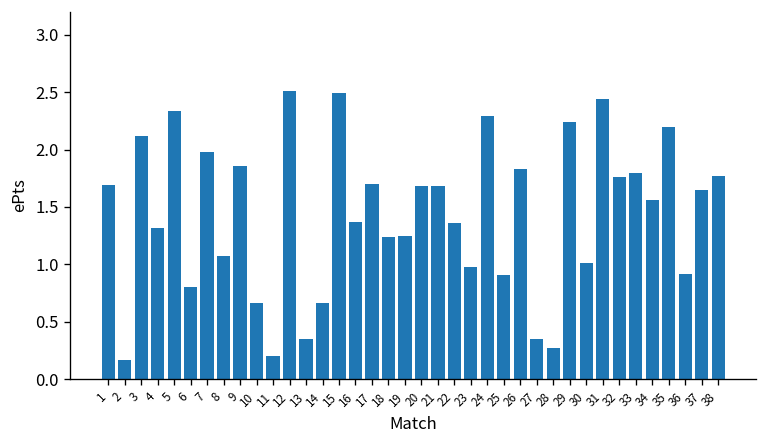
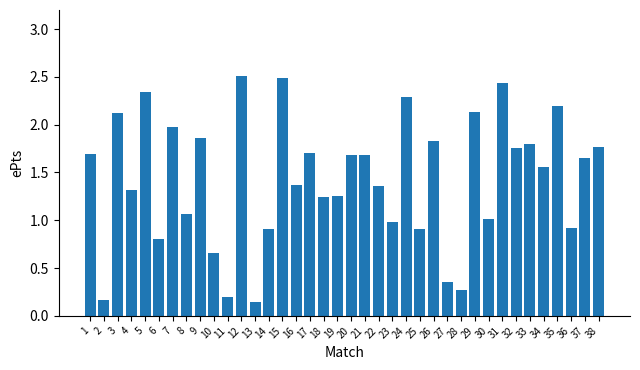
13: 0.4 -> 0.2
14: 0.7 -> 0.9
29: 2.2 -> 2.1
